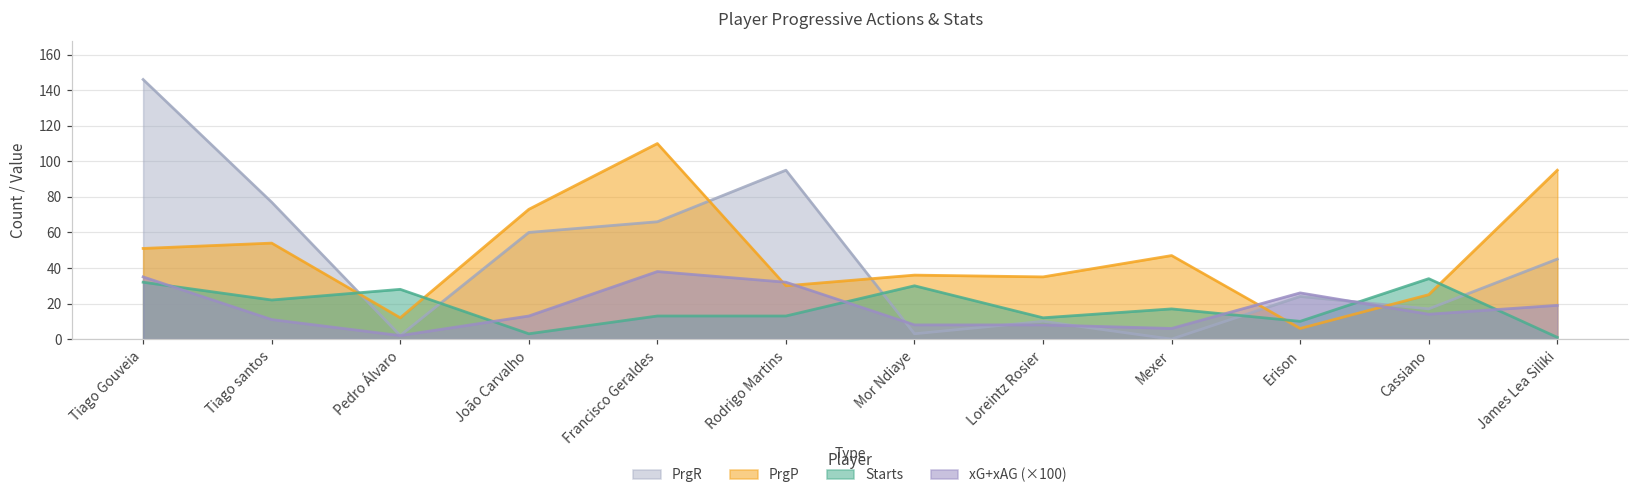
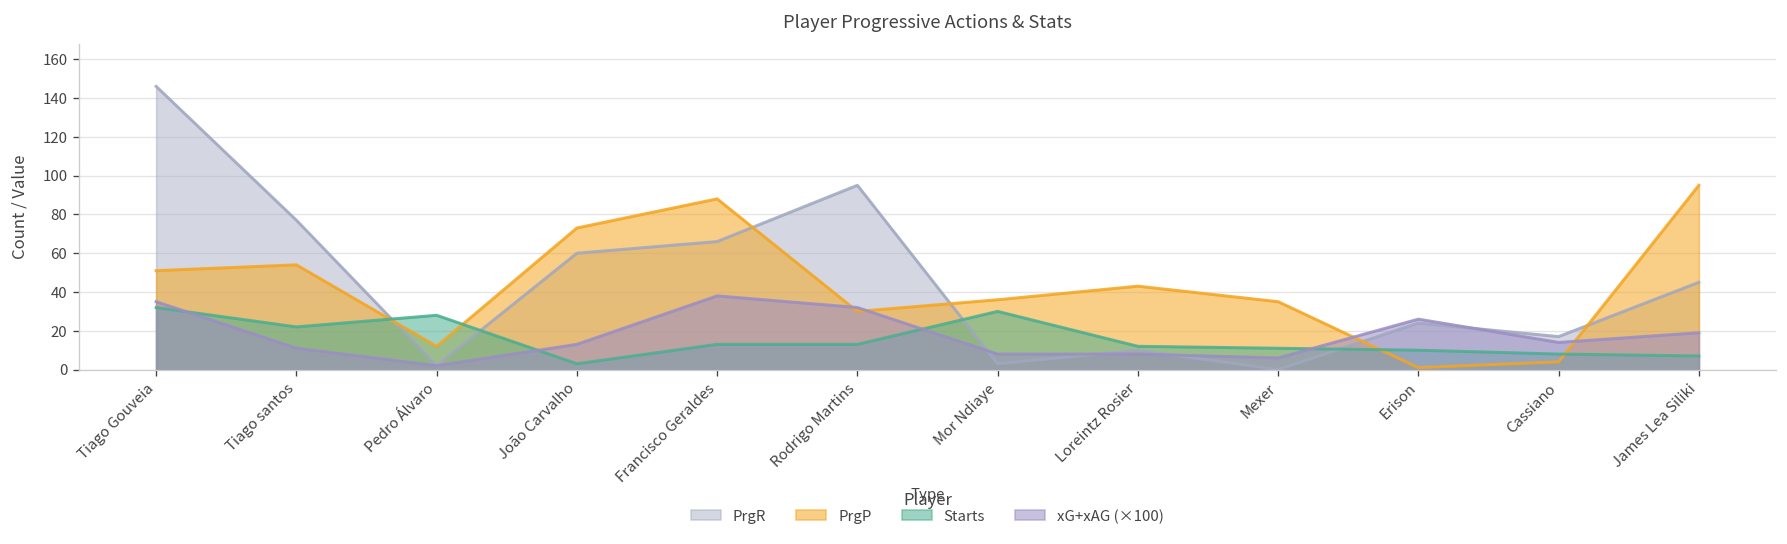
PrgP, Francisco Geraldes: 110 -> 88
PrgP, Loreintz Rosier: 35 -> 43
PrgP, Mexer: 47 -> 35
Starts, Mexer: 17 -> 11
PrgP, Erison: 6 -> 1
PrgP, Cassiano: 25 -> 4
Starts, Cassiano: 34 -> 8
Starts, James Lea Siliki: 1 -> 7
